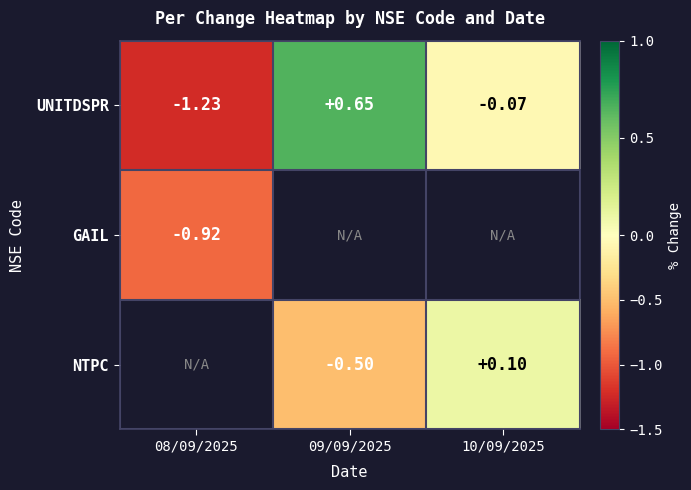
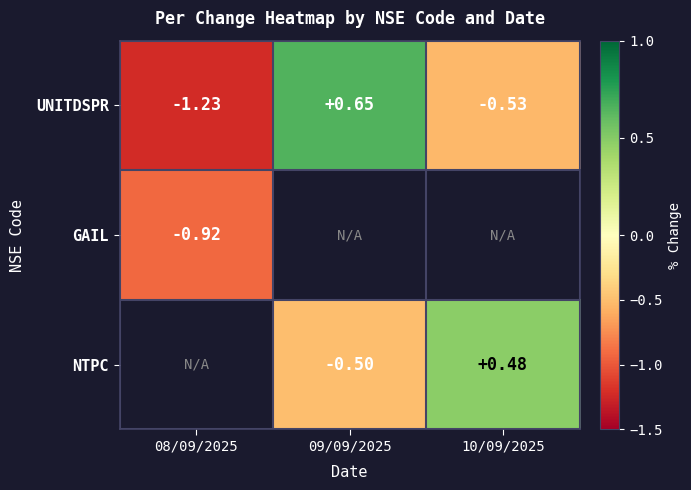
UNITDSPR, 10/09/2025: -0.07 -> -0.53
NTPC, 10/09/2025: +0.10 -> +0.48
